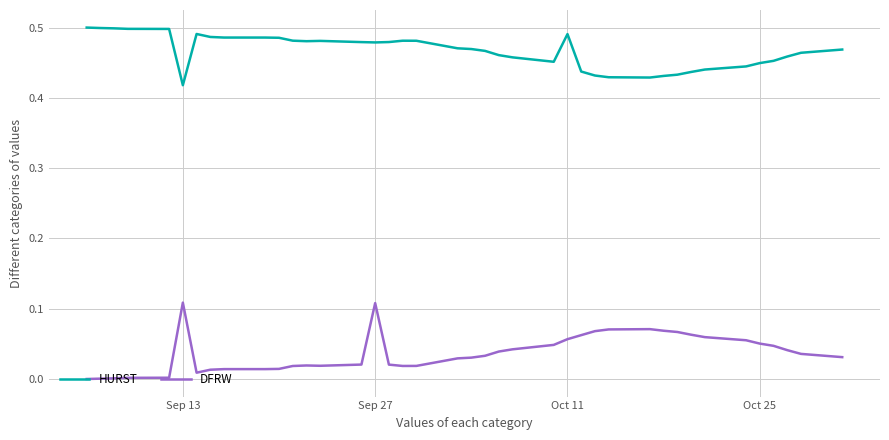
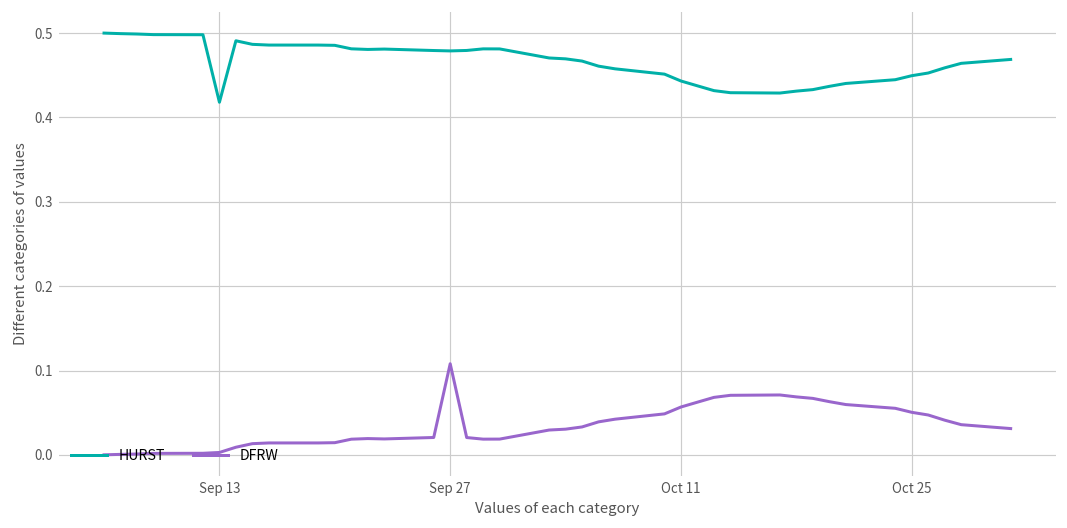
DFRW, Sep 13: 0.11 -> 0.00
HURST, Oct 11: 0.49 -> 0.44
